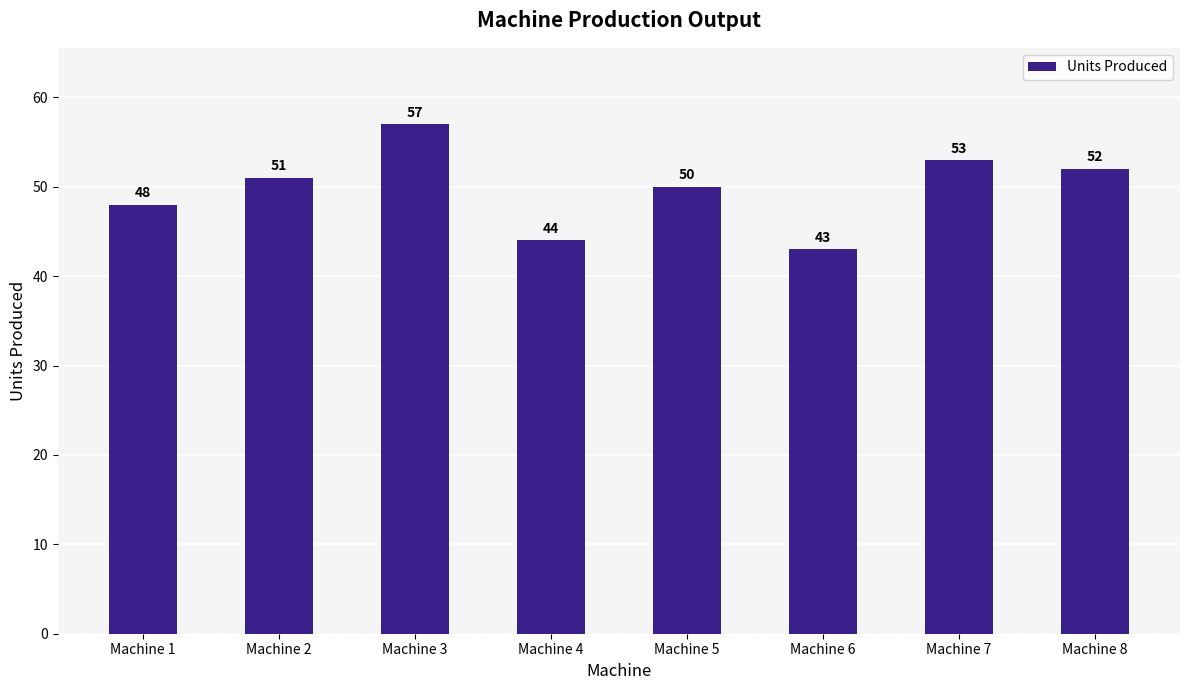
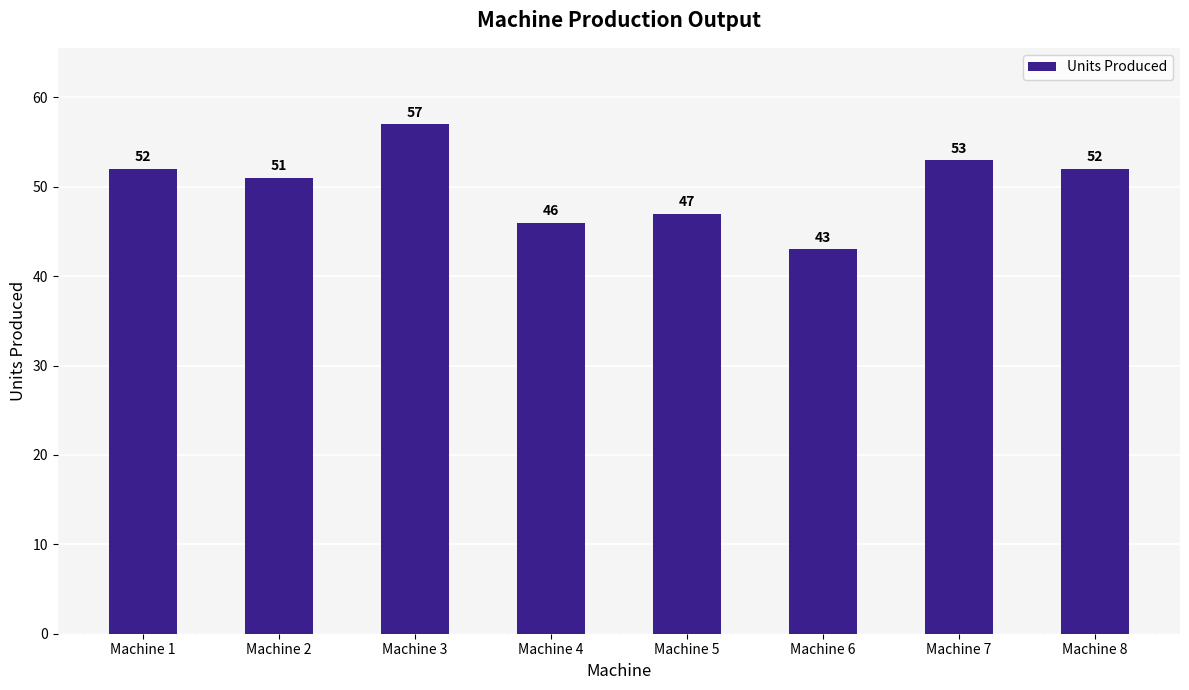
Machine 1: 48 -> 52
Machine 4: 44 -> 46
Machine 5: 50 -> 47
